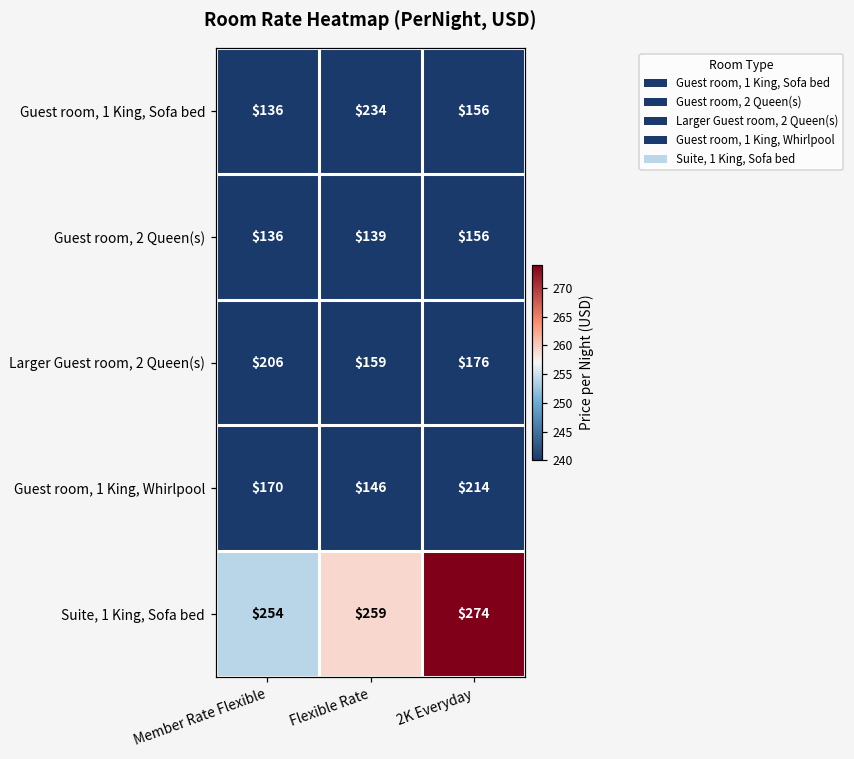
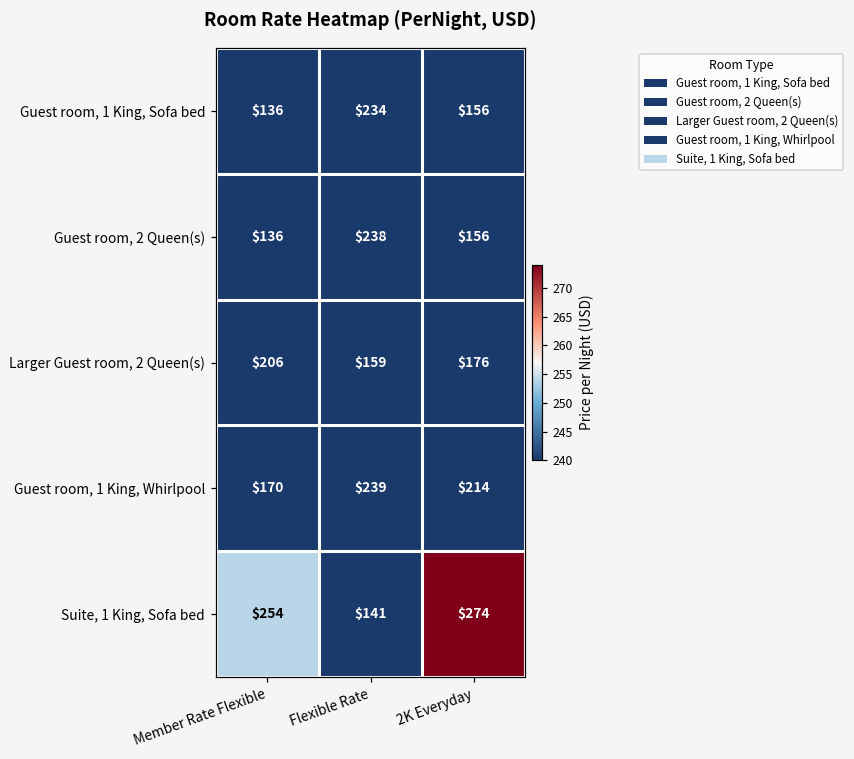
Guest room, 2 Queen(s), Flexible Rate: $139 -> $238
Guest room, 1 King, Whirlpool, Flexible Rate: $146 -> $239
Suite, 1 King, Sofa bed, Flexible Rate: $259 -> $141
